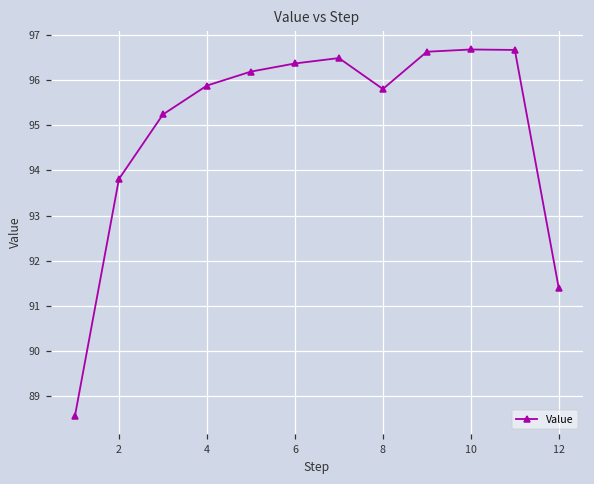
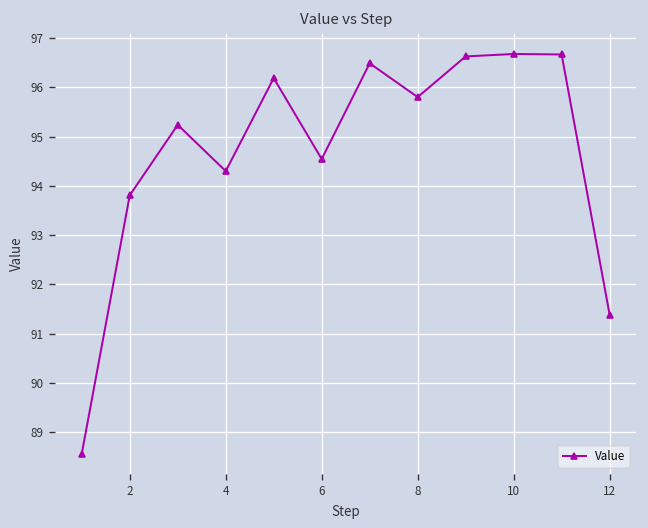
4: 95.9 -> 94.3
6: 96.4 -> 94.5
